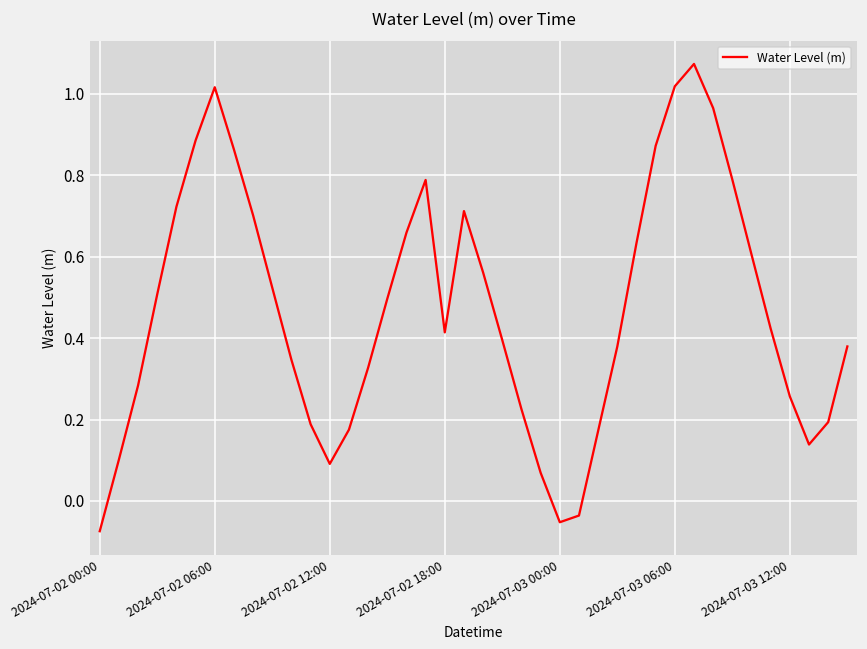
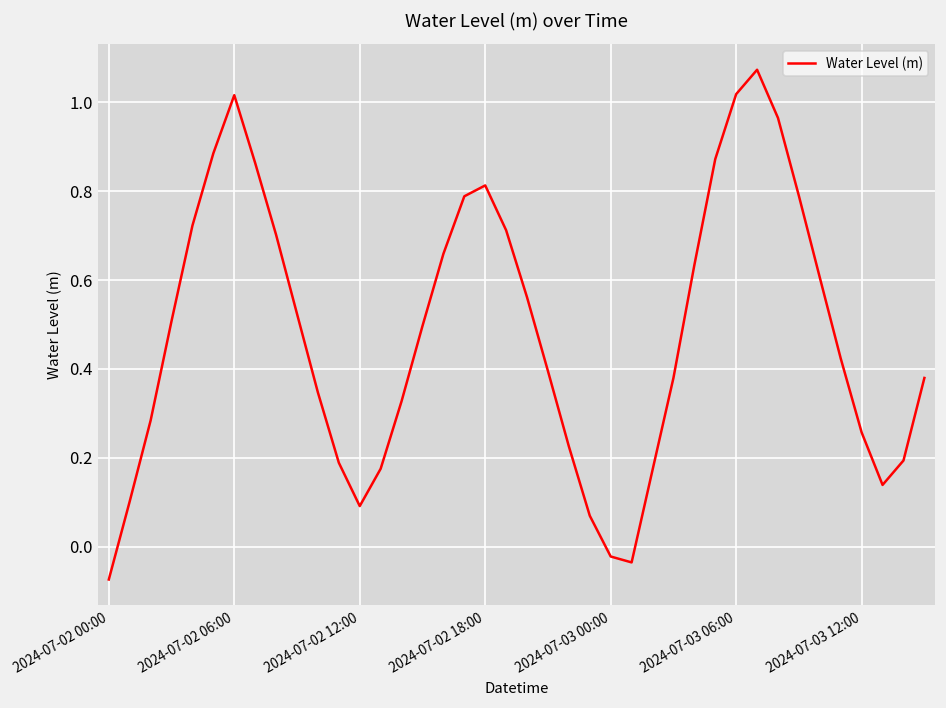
2024-07-02 18:00: 0.41 -> 0.81
2024-07-03 00:00: -0.05 -> -0.02
